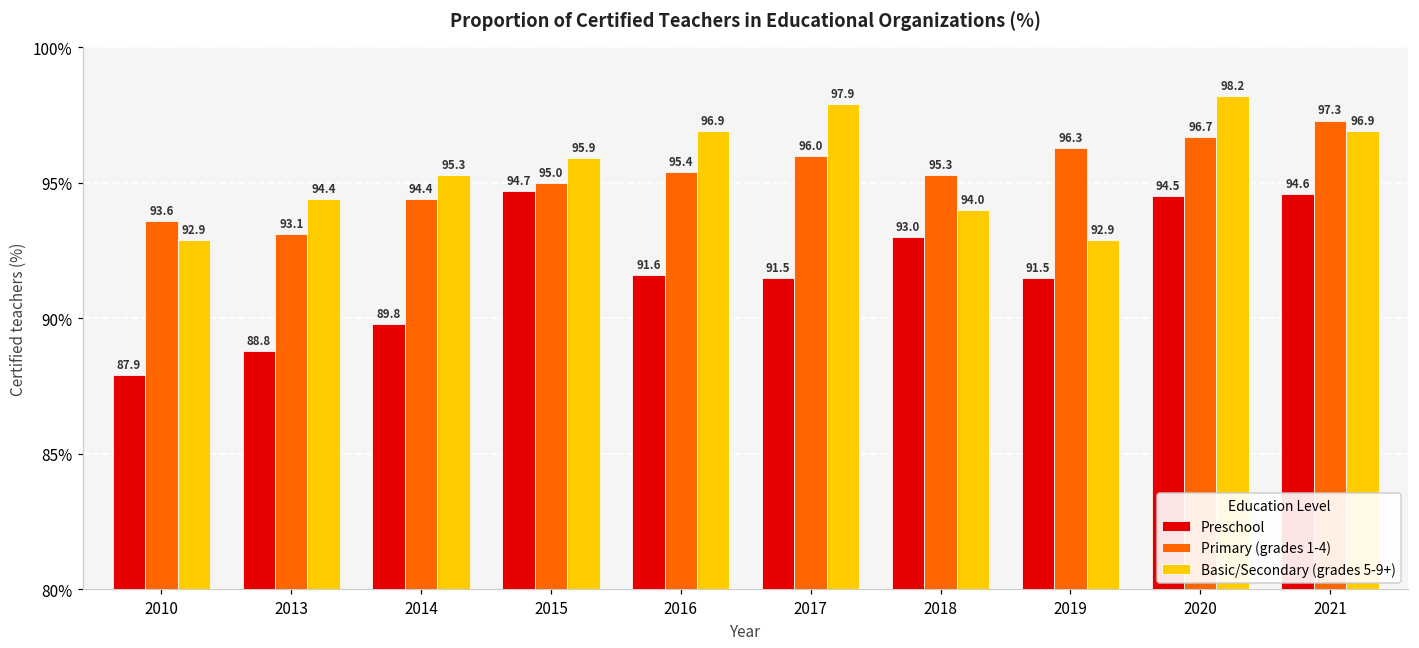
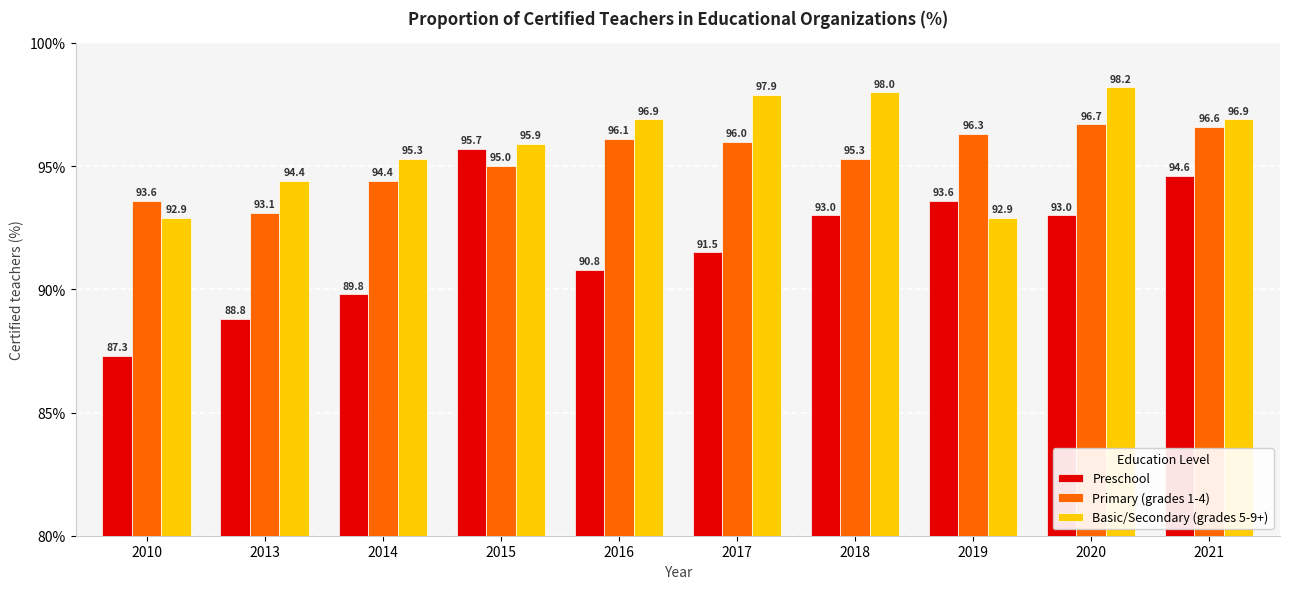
Preschool, 2010: 87.9 -> 87.3
Preschool, 2015: 94.7 -> 95.7
Preschool, 2016: 91.6 -> 90.8
Primary (grades 1-4), 2016: 95.4 -> 96.1
Basic/Secondary (grades 5-9+), 2018: 94.0 -> 98.0
Preschool, 2019: 91.5 -> 93.6
Preschool, 2020: 94.5 -> 93.0
Primary (grades 1-4), 2021: 97.3 -> 96.6
